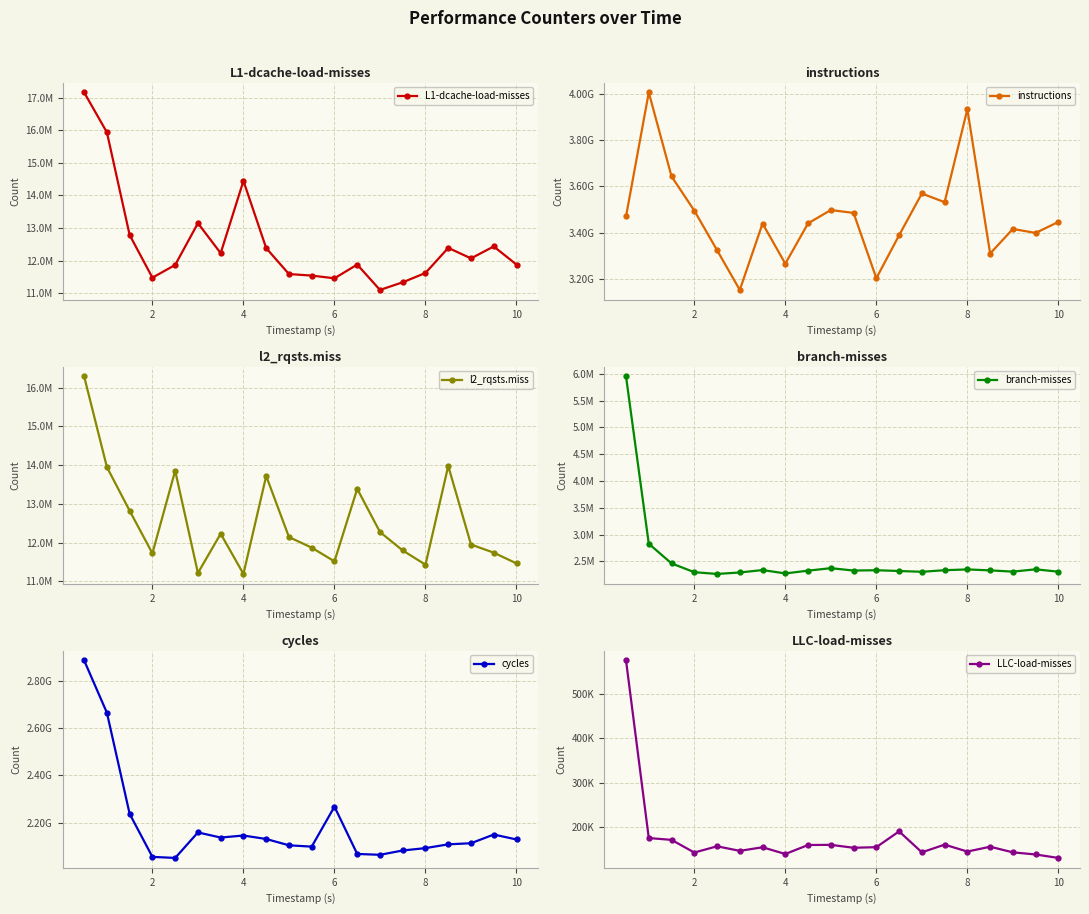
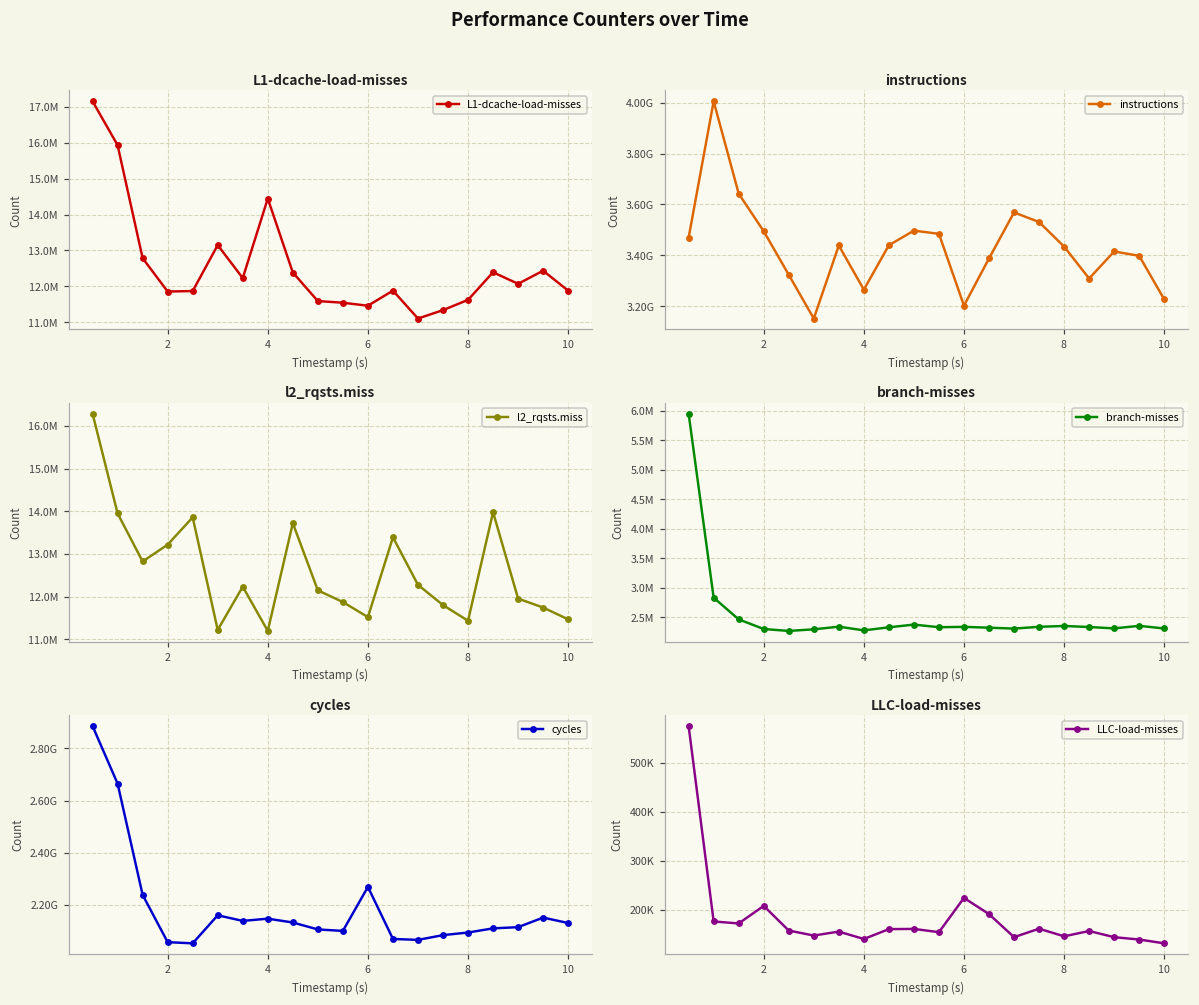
L1-dcache-load-misses, 2: 11500000 -> 11900000
instructions, 8: 3930000000 -> 3430000000
instructions, 10: 3450000000 -> 3230000000
l2_rqsts.miss, 2: 11700000 -> 13200000
LLC-load-misses, 2: 140000 -> 210000
LLC-load-misses, 6: 160000 -> 220000
